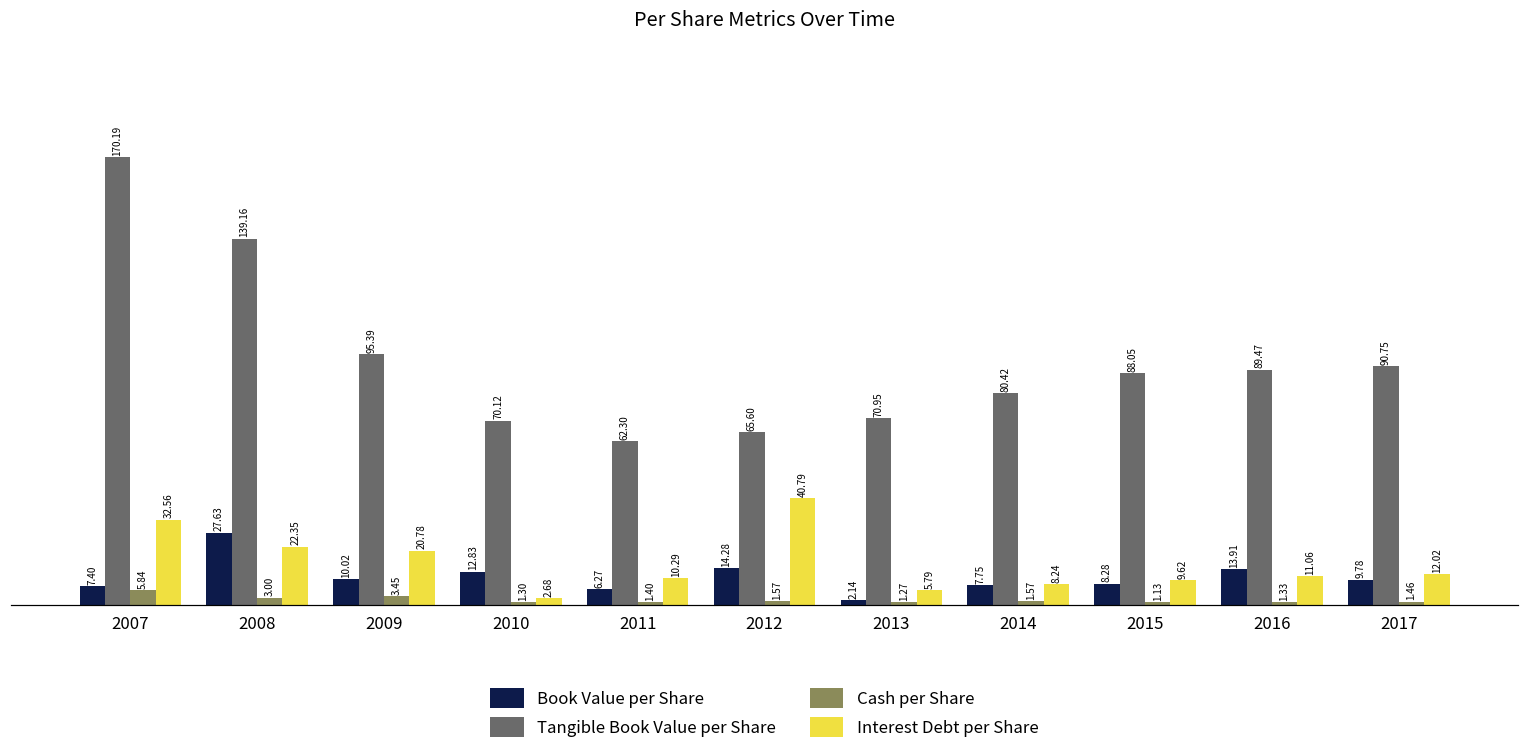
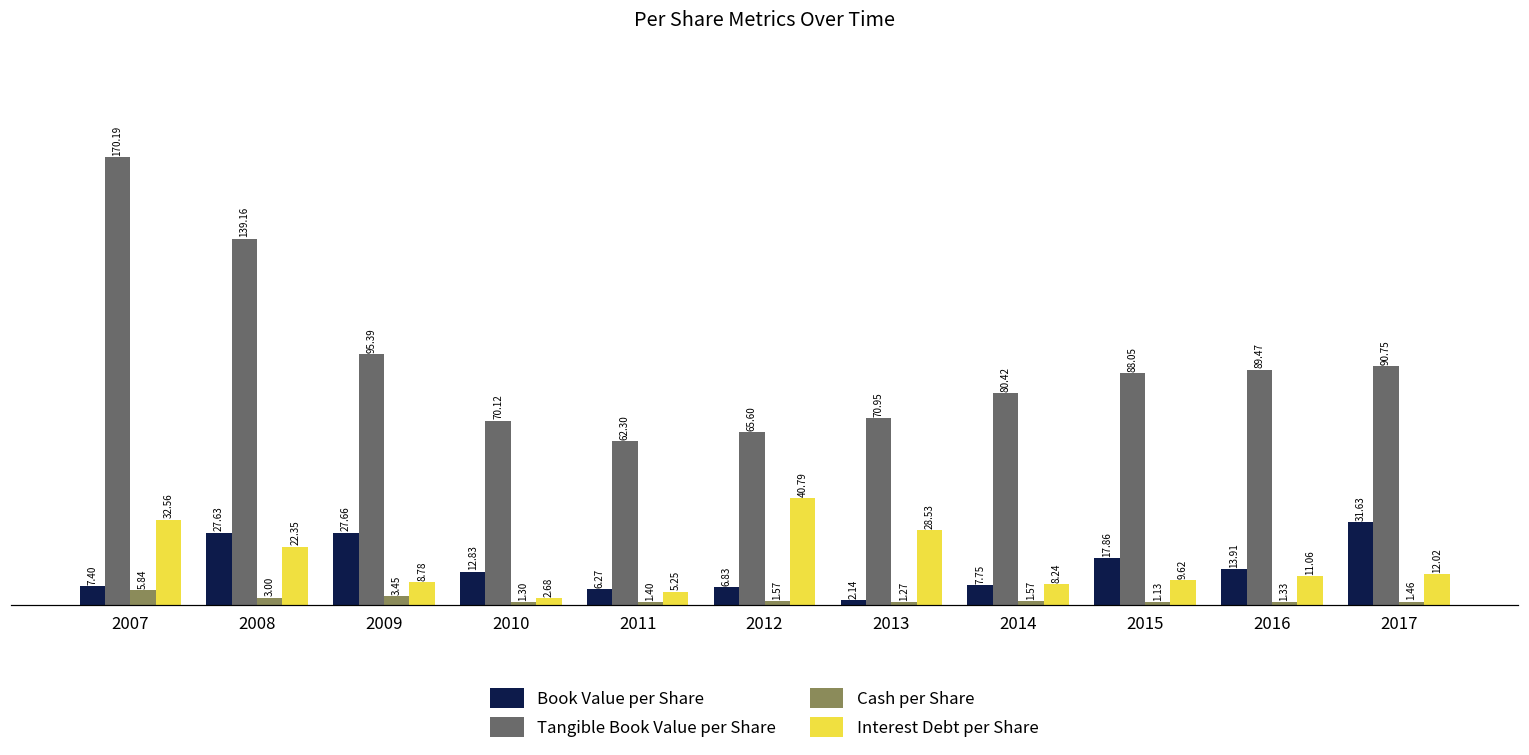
Book Value per Share, 2009: 10.02 -> 27.66
Interest Debt per Share, 2009: 20.78 -> 8.78
Interest Debt per Share, 2011: 10.29 -> 5.25
Book Value per Share, 2012: 14.28 -> 6.83
Interest Debt per Share, 2013: 5.79 -> 28.53
Book Value per Share, 2015: 8.28 -> 17.86
Book Value per Share, 2017: 9.78 -> 31.63
